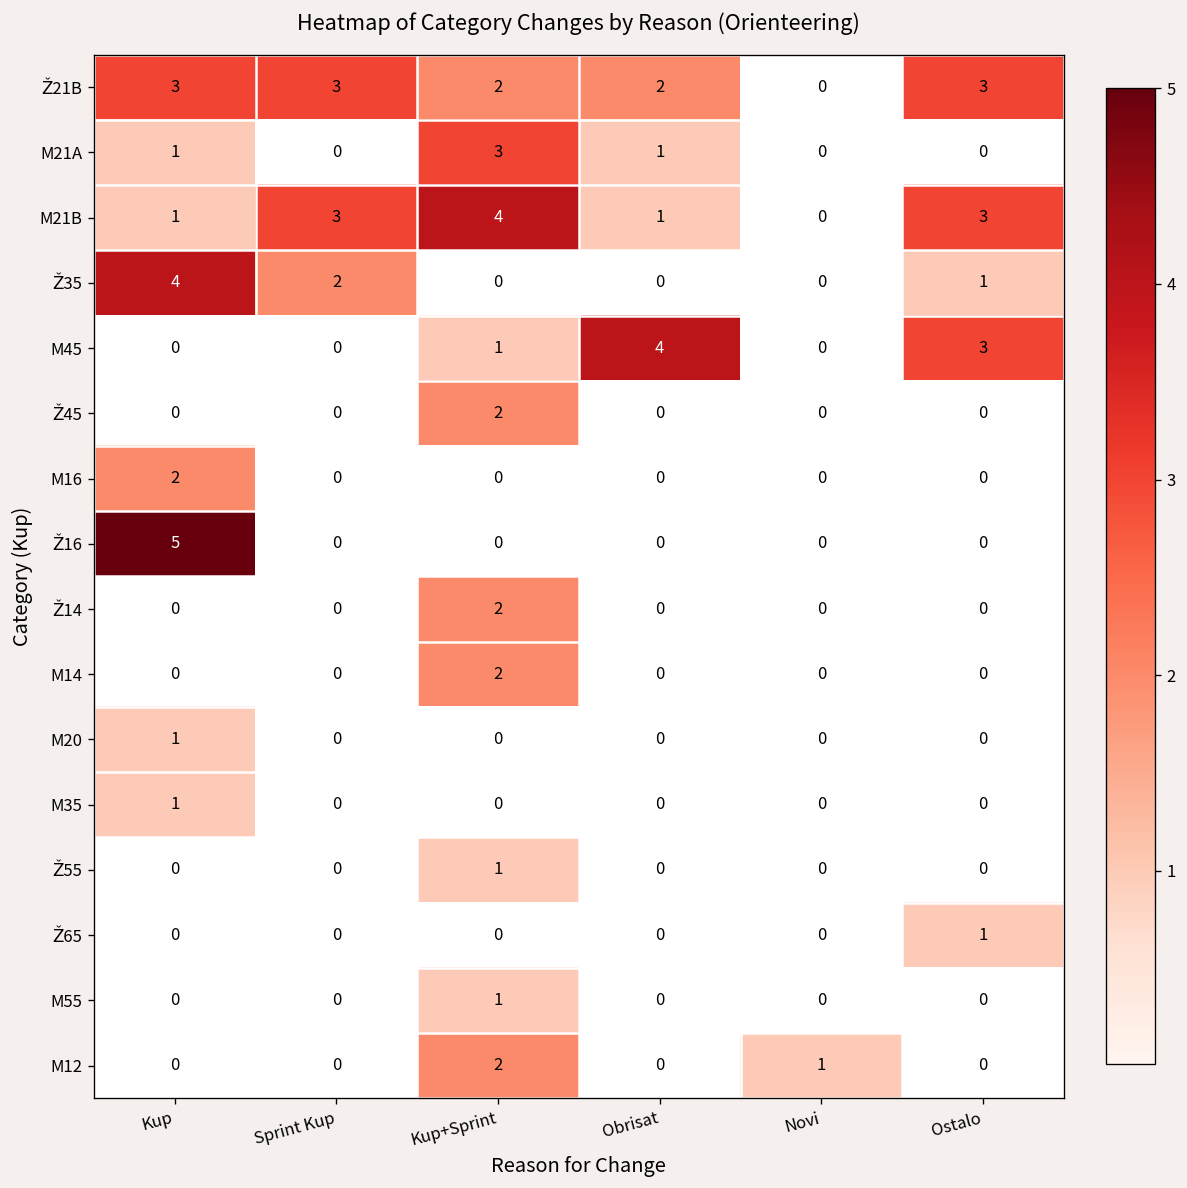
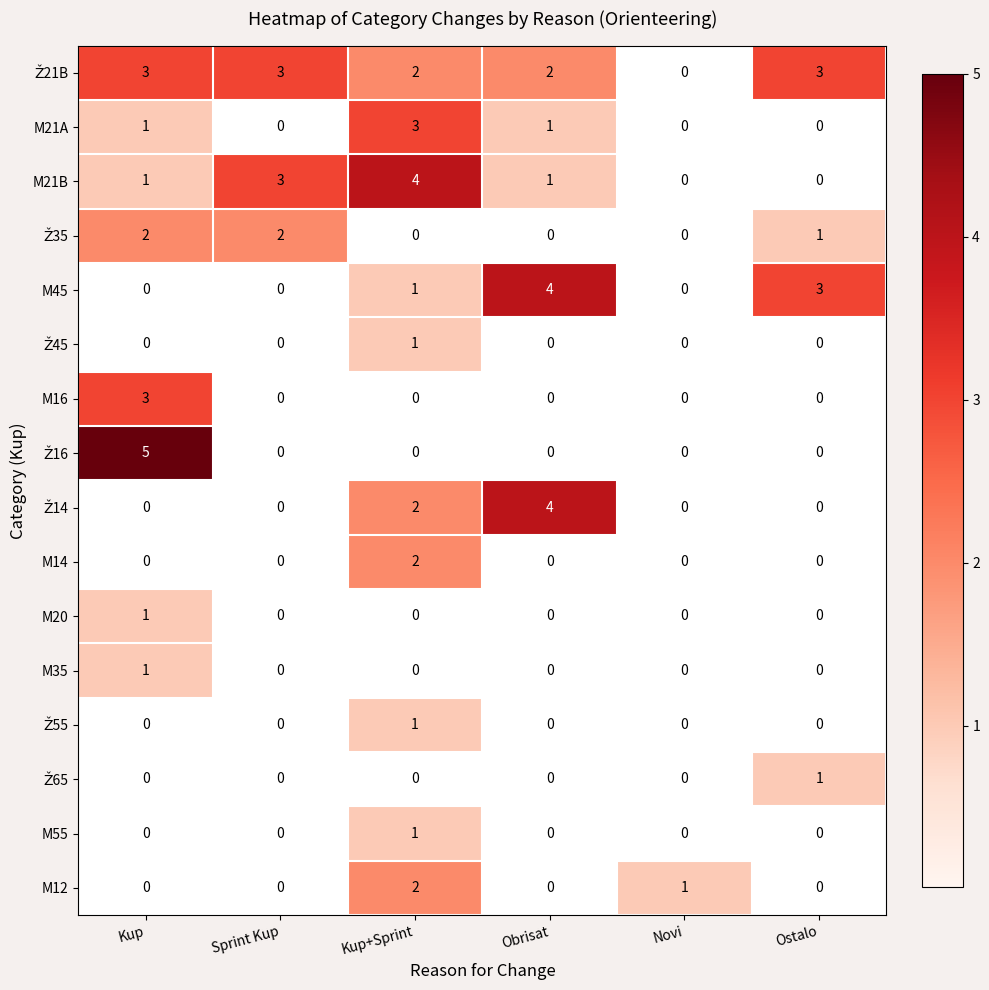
M21B, Ostalo: 3 -> 0
Ž35, Kup: 4 -> 2
Ž45, Kup+Sprint: 2 -> 1
M16, Kup: 2 -> 3
Ž14, Obrisat: 0 -> 4
